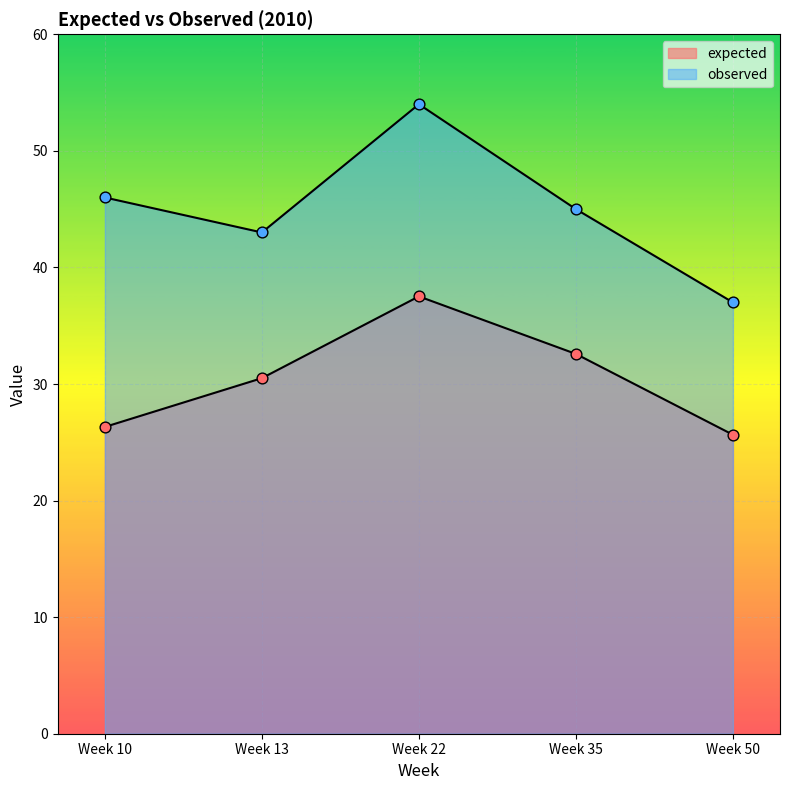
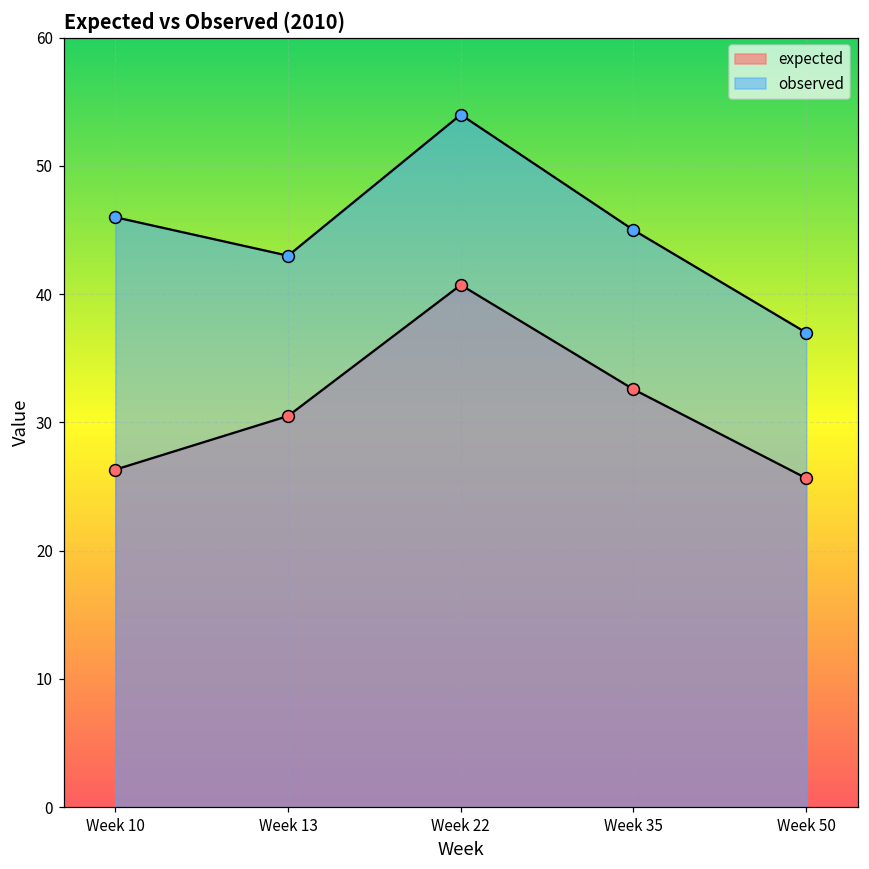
expected, Week 22: 37.5 -> 40.7
